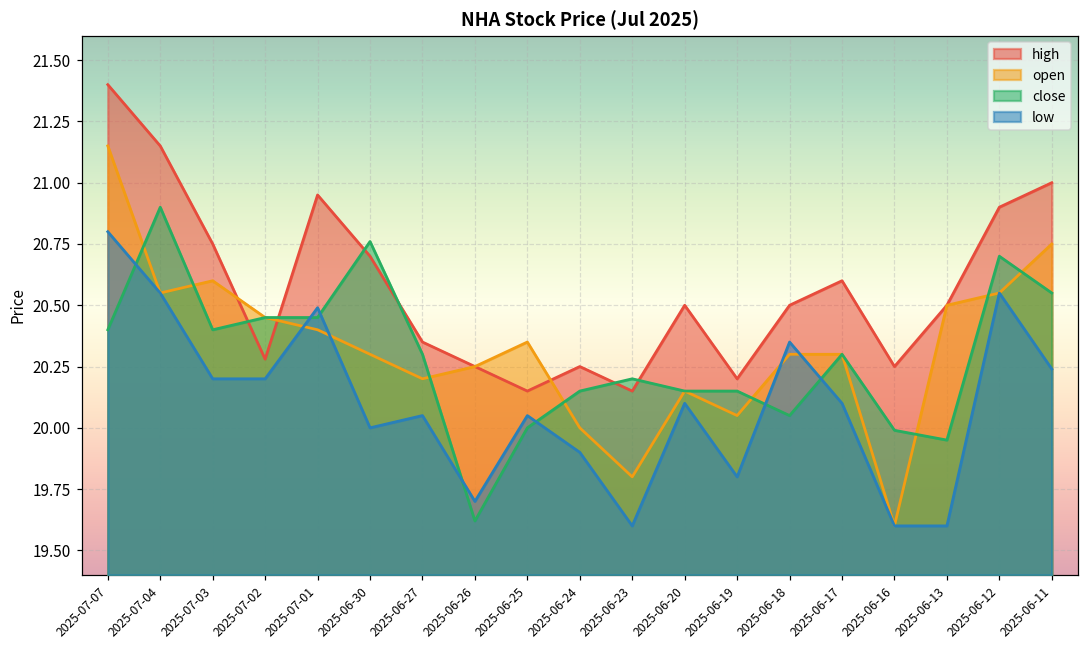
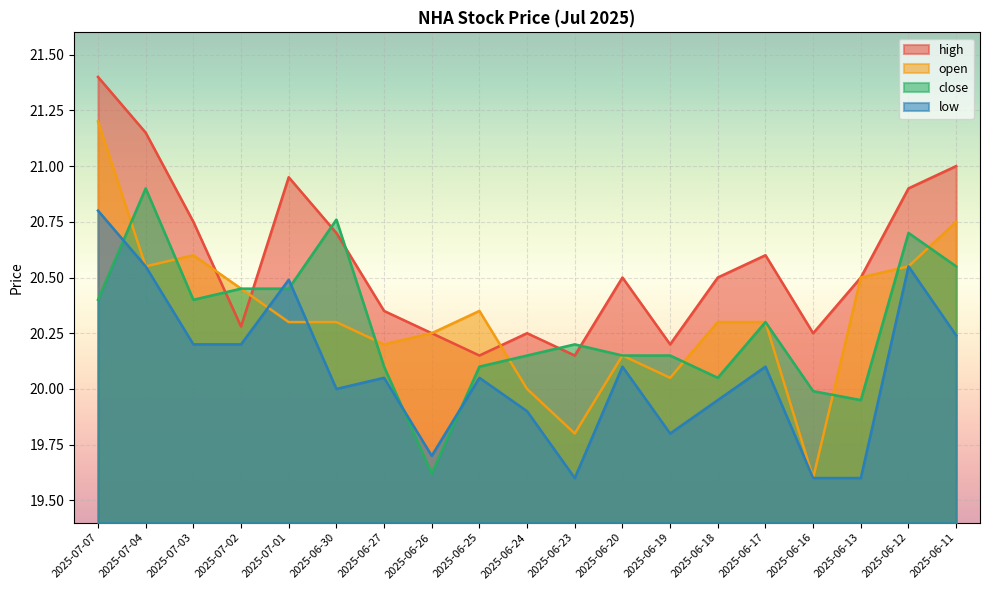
open, 2025-07-07: 21.15 -> 21.20
open, 2025-07-01: 20.4 -> 20.3
close, 2025-06-27: 20.3 -> 20.1
close, 2025-06-25: 20.0 -> 20.1
low, 2025-06-18: 20.35 -> 19.95
